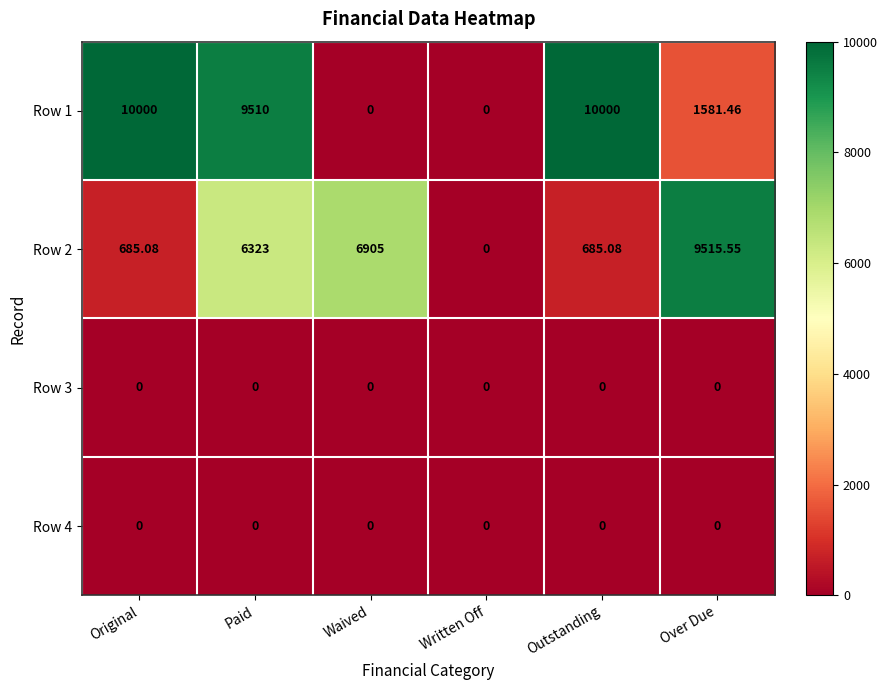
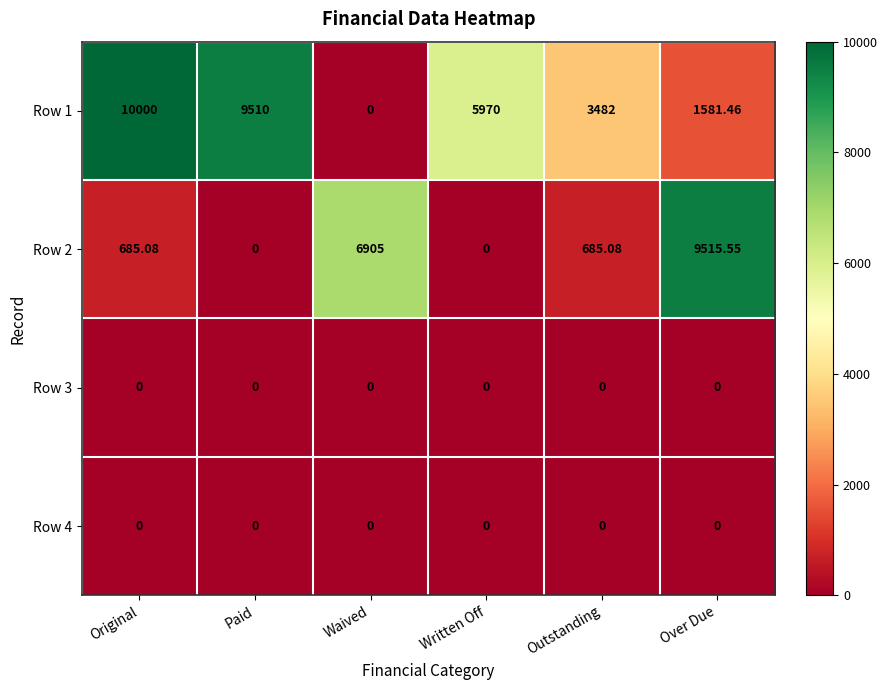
Row 1, Written Off: 0 -> 5970
Row 1, Outstanding: 10000 -> 3482
Row 2, Paid: 6323 -> 0
